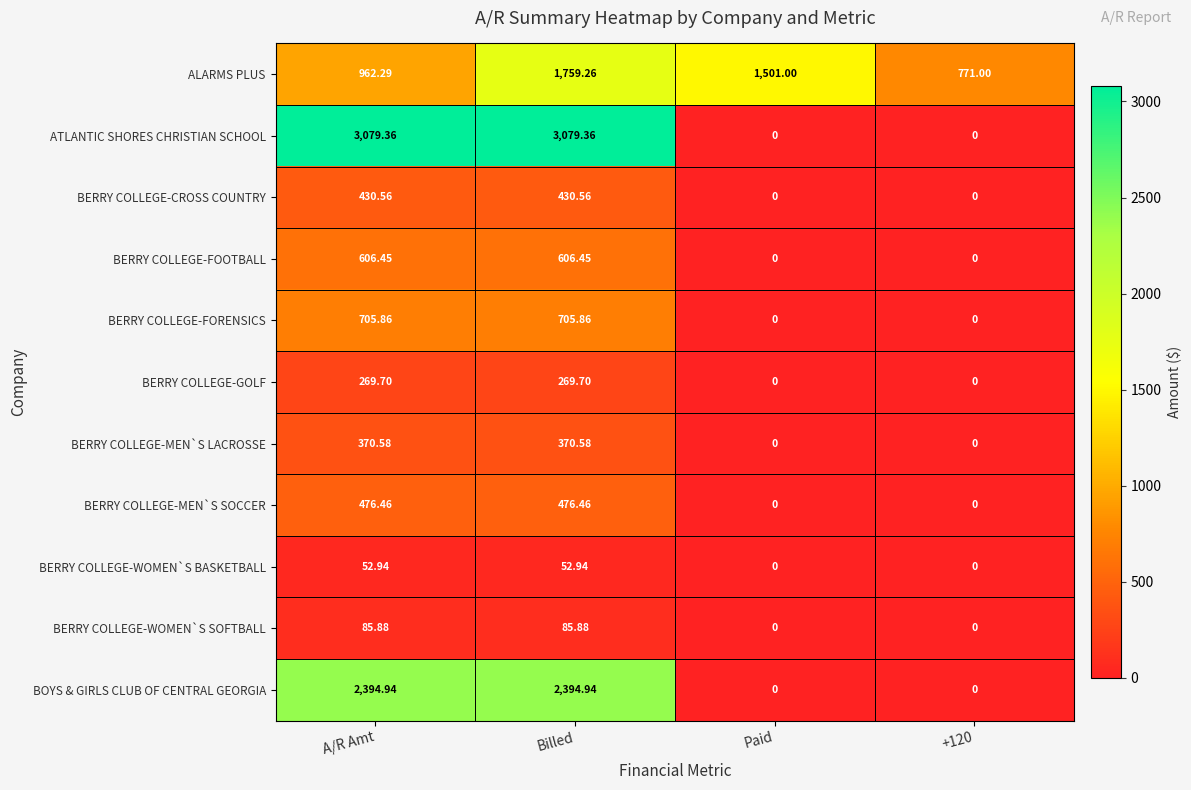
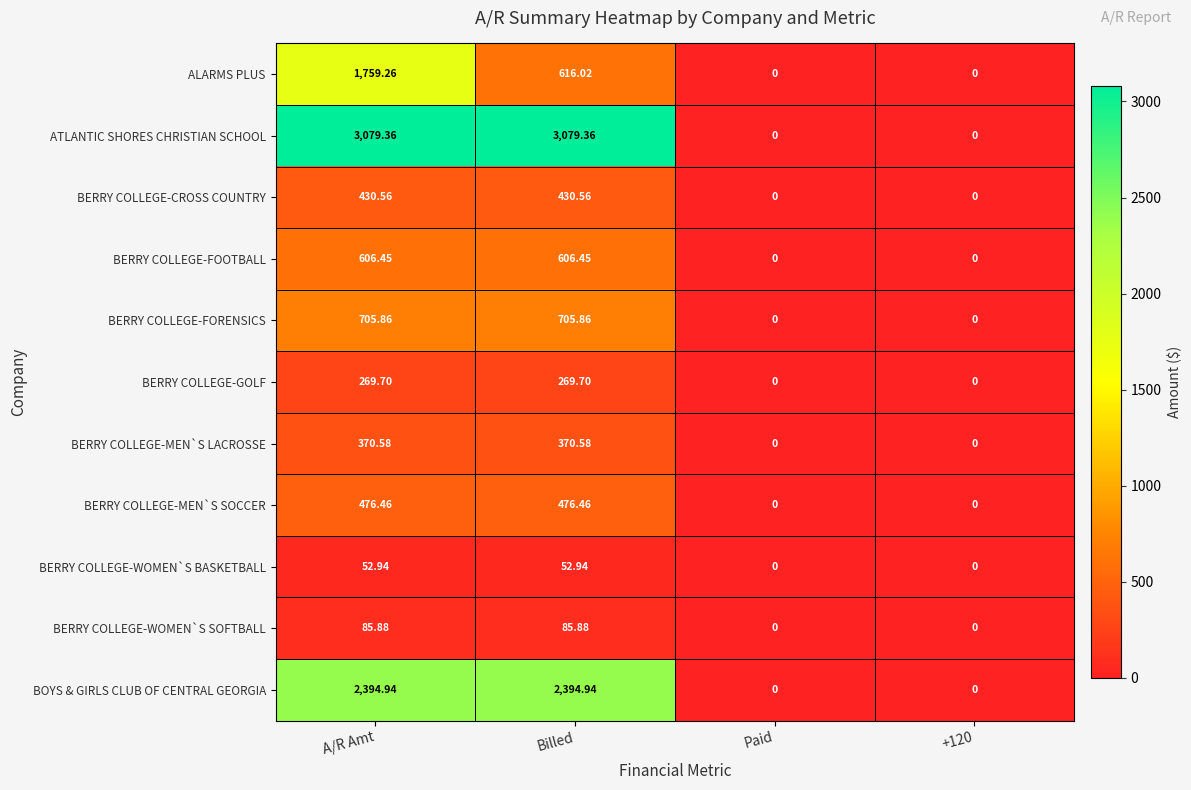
ALARMS PLUS, A/R Amt: 962.29 -> 1,759.26
ALARMS PLUS, Billed: 1,759.26 -> 616.02
ALARMS PLUS, Paid: 1,501.00 -> 0
ALARMS PLUS, +120: 771.00 -> 0
